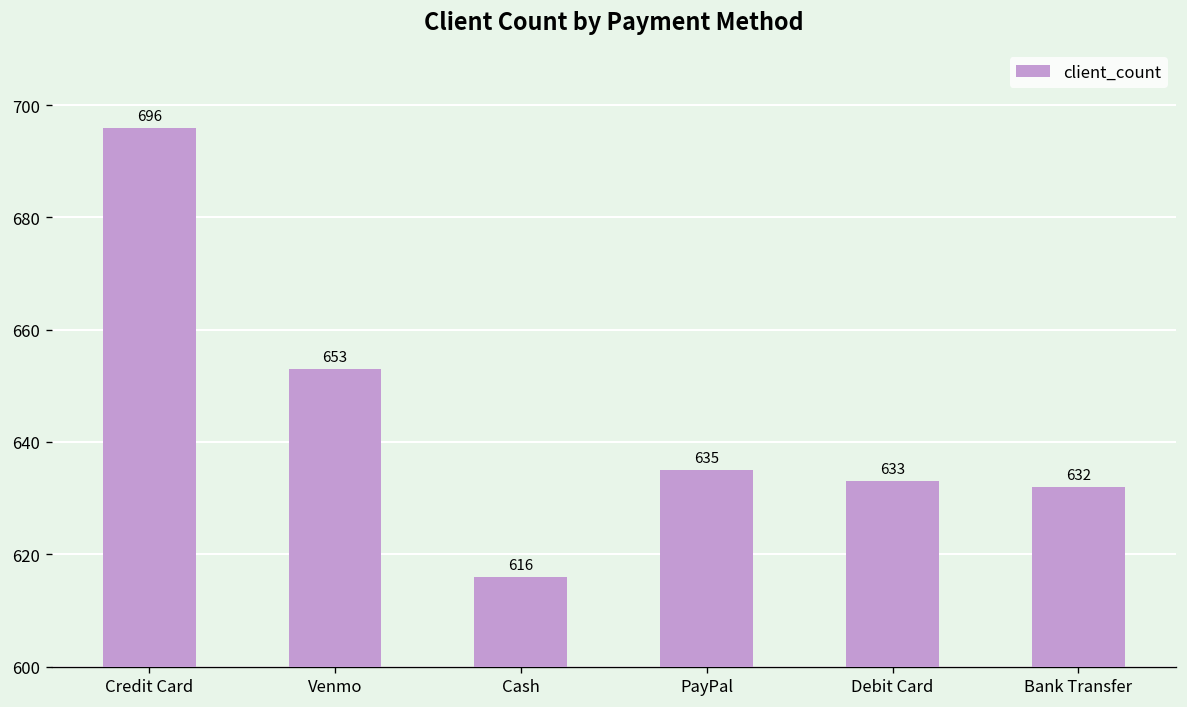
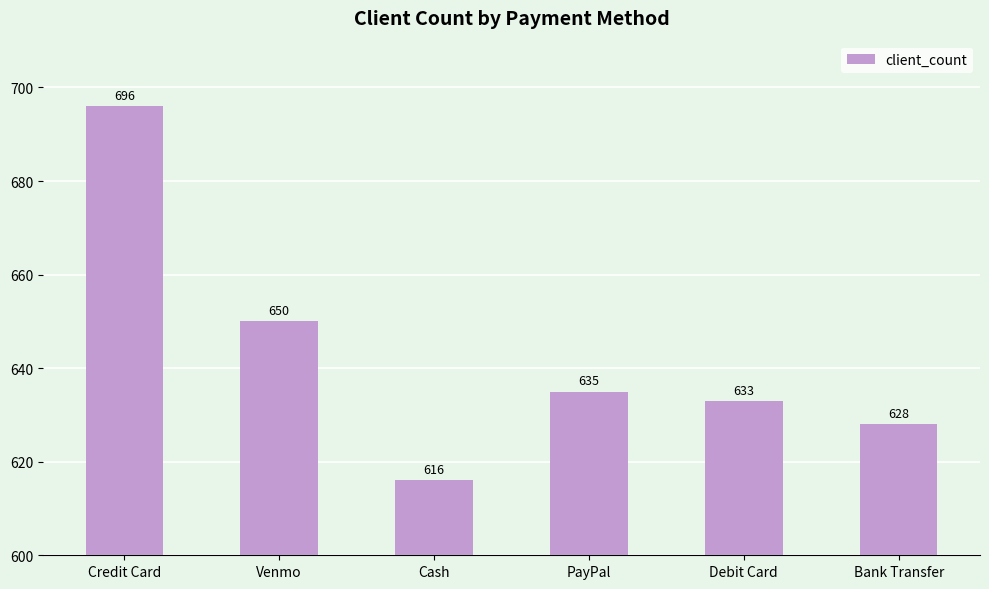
Venmo: 653 -> 650
Bank Transfer: 632 -> 628
